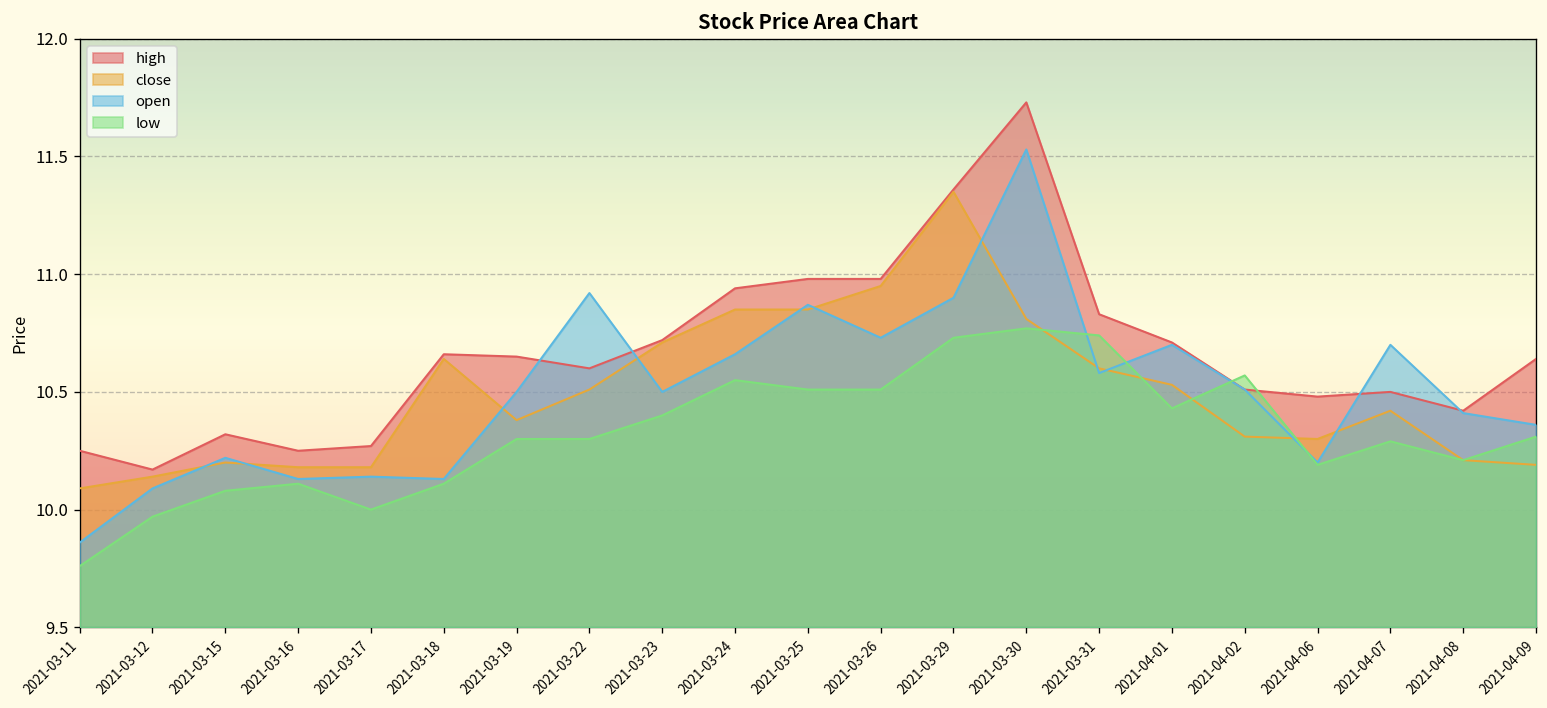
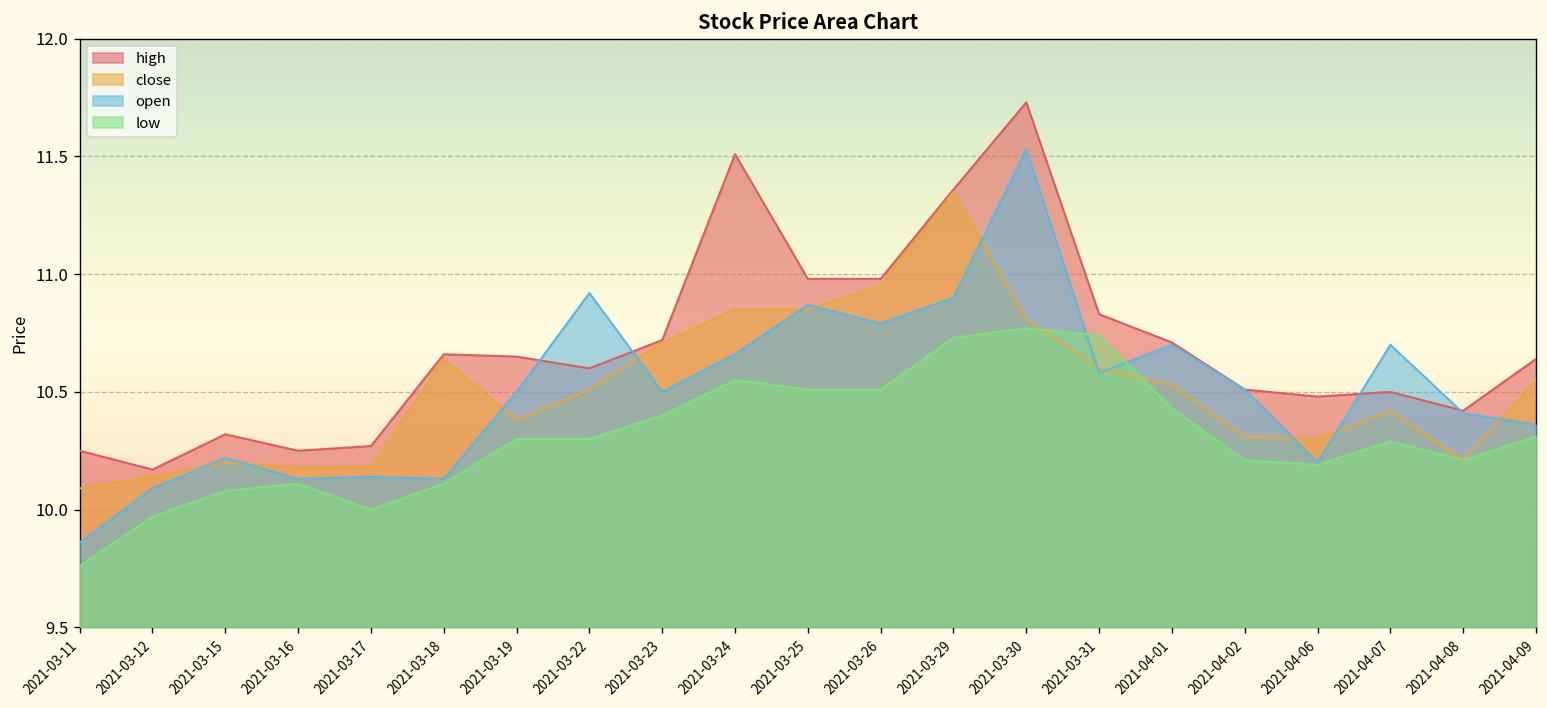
high, 2021-03-24: 10.94 -> 11.51
open, 2021-03-26: 10.73 -> 10.79
low, 2021-04-02: 10.57 -> 10.21
close, 2021-04-09: 10.19 -> 10.55
